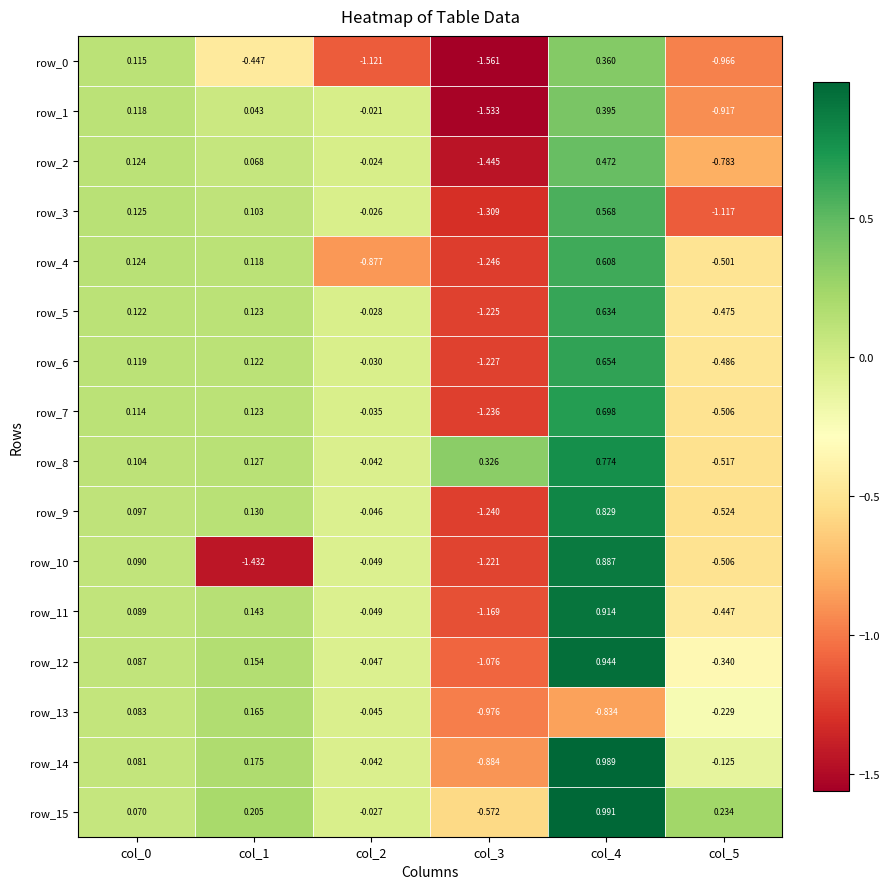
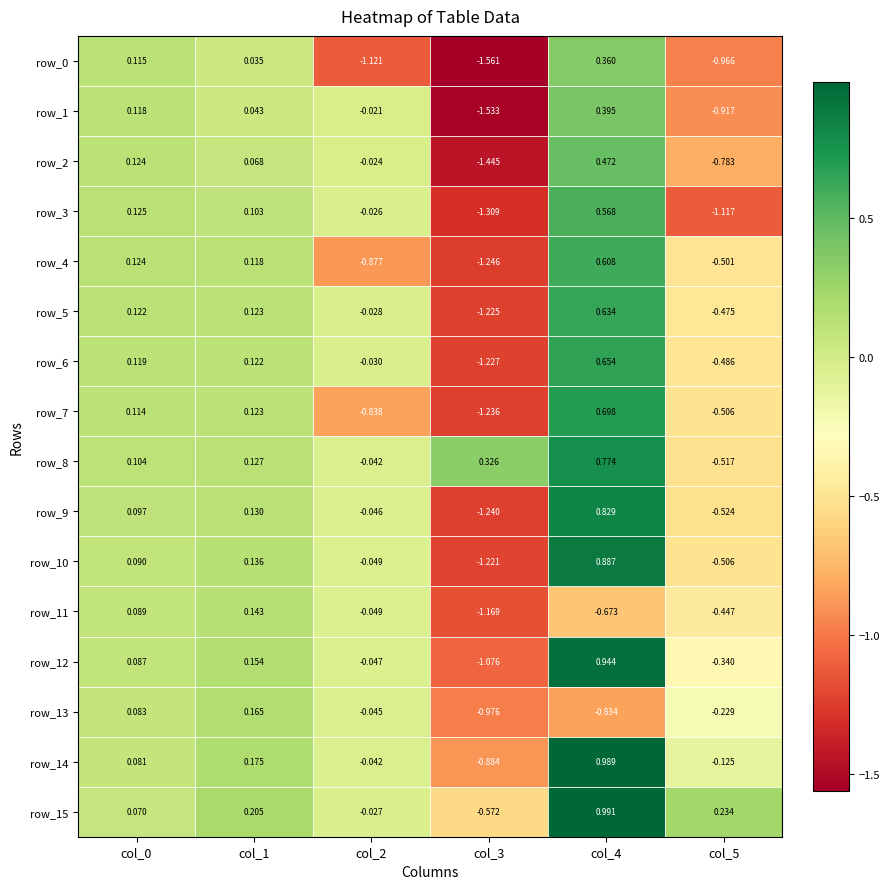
row_0, col_1: -0.447 -> 0.035
row_7, col_2: -0.035 -> -0.838
row_10, col_1: -1.432 -> 0.136
row_11, col_4: 0.914 -> -0.673
